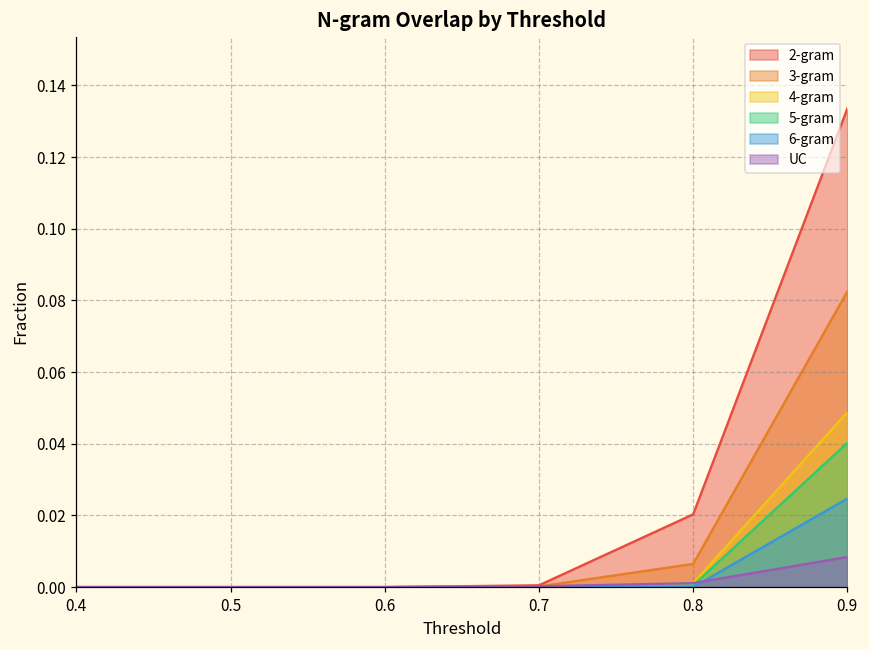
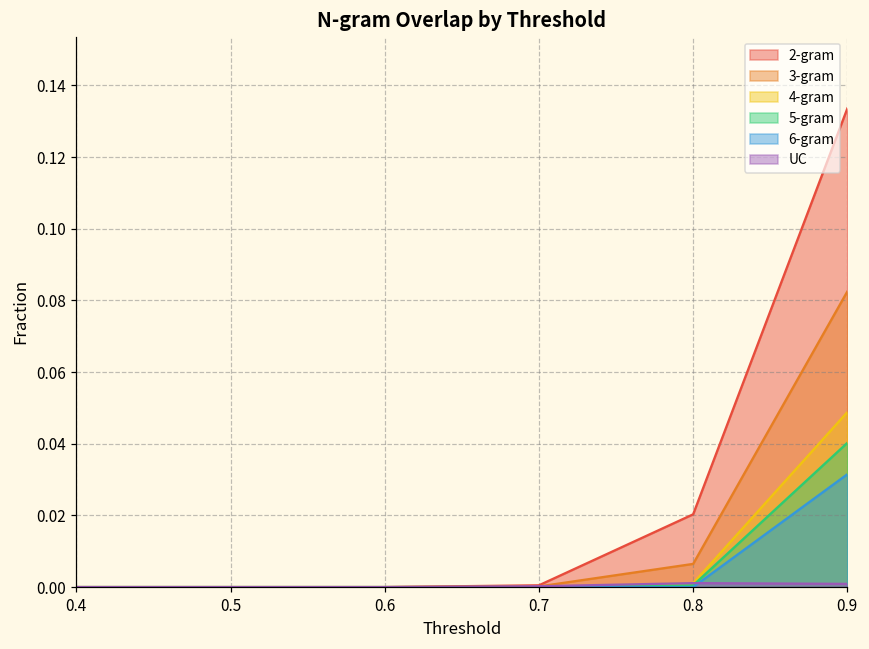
6-gram, 0.9: 0.025 -> 0.031
UC, 0.9: 0.008 -> 0.001
